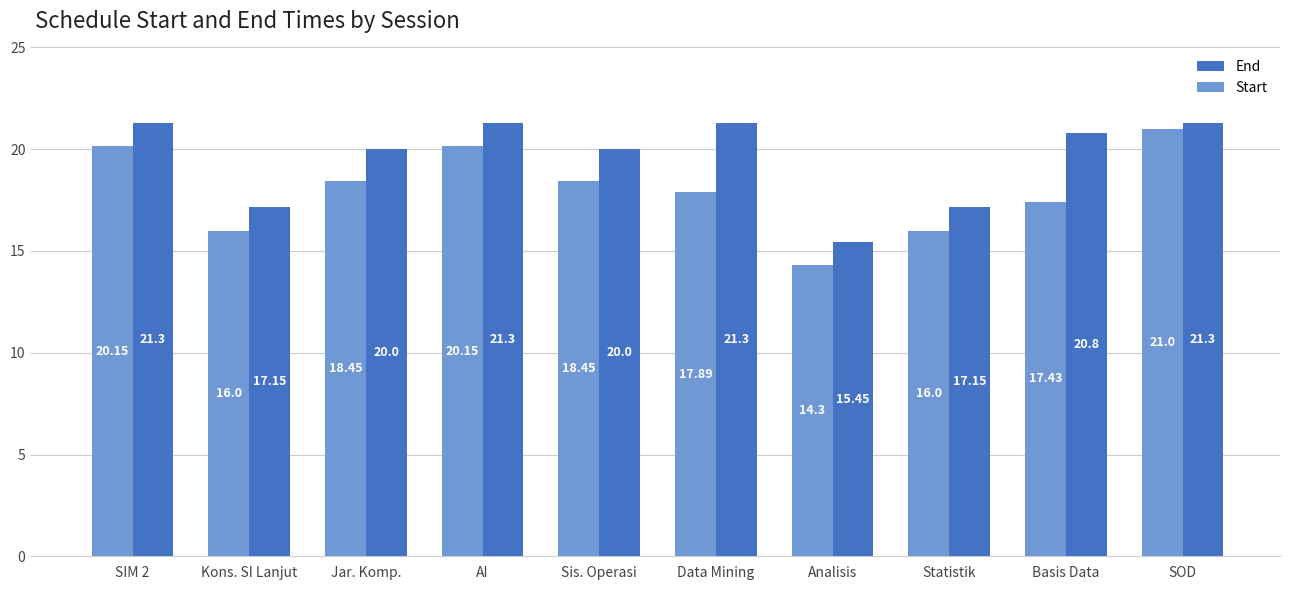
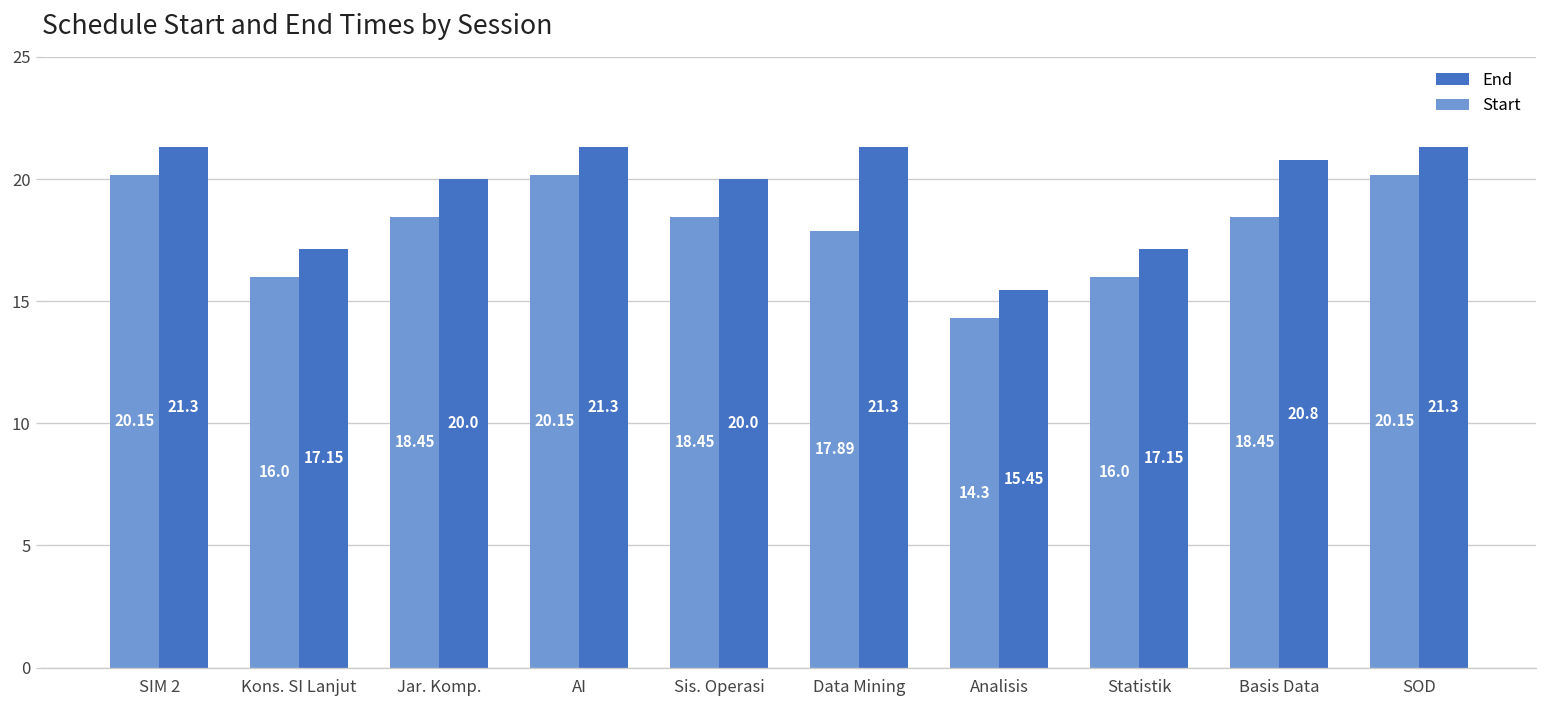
Start, Basis Data: 17.43 -> 18.45
Start, SOD: 21.0 -> 20.15
